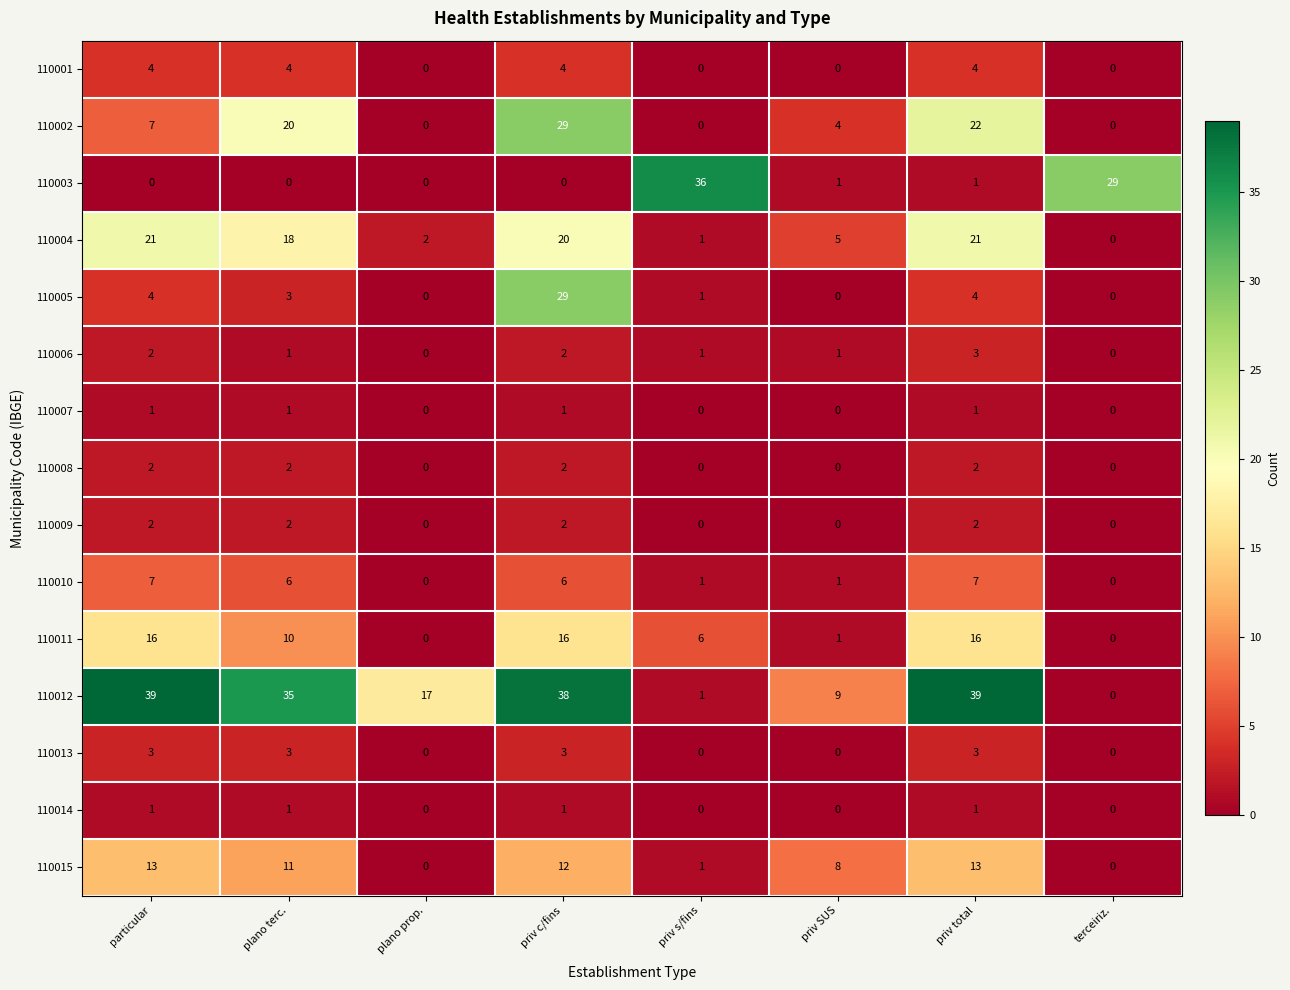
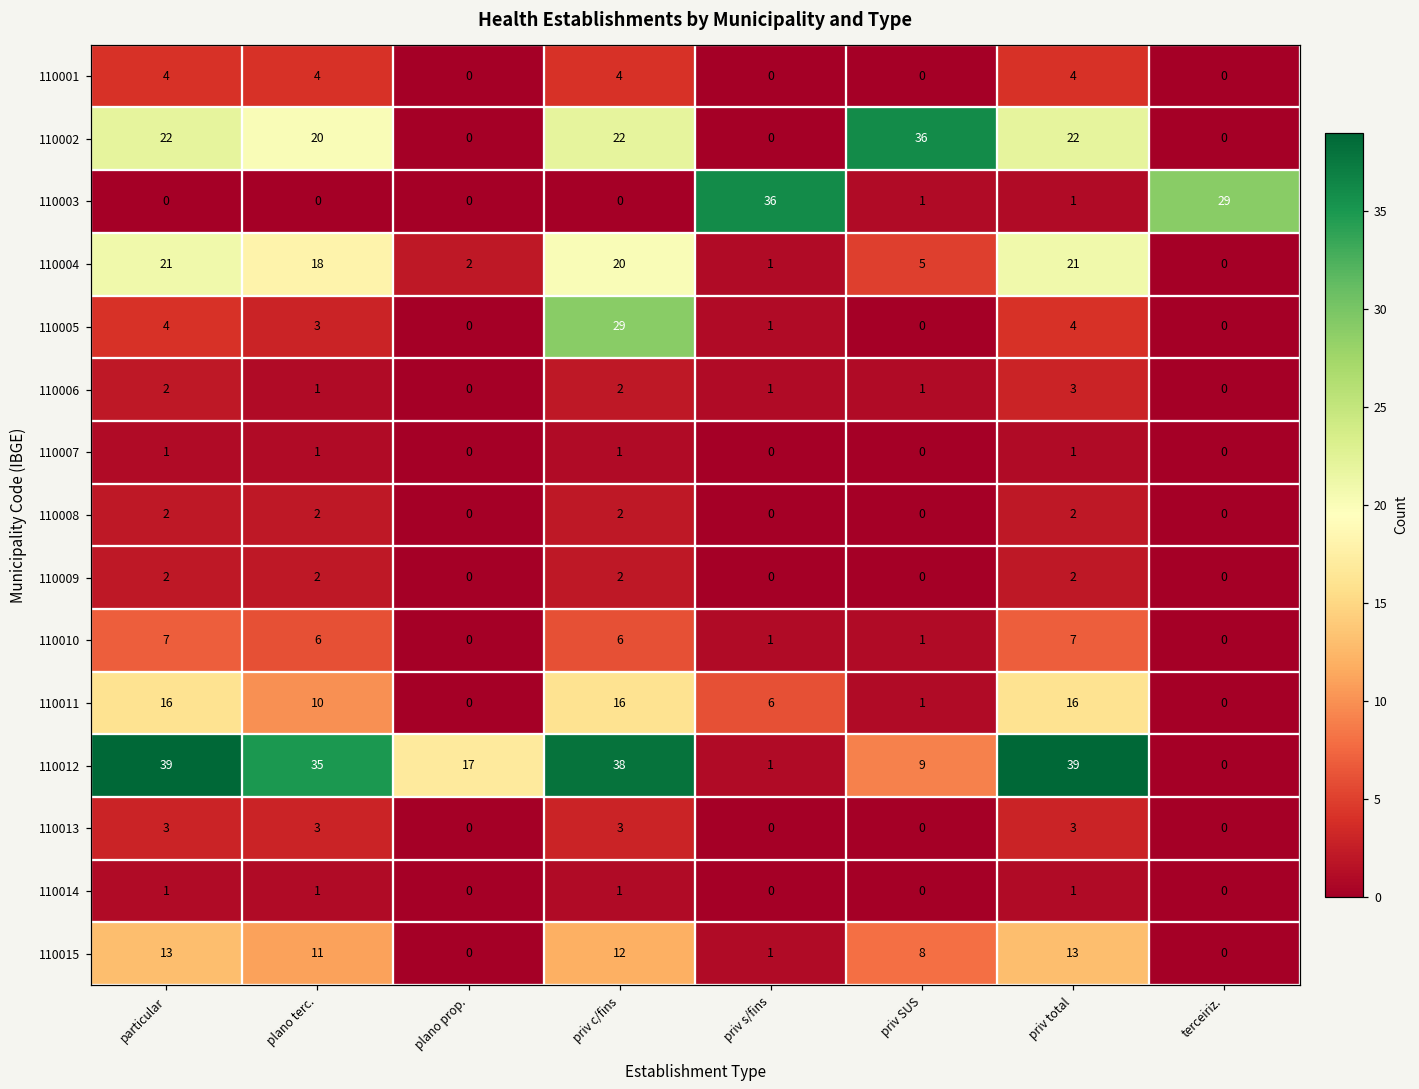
110002, particular: 7 -> 22
110002, priv c/fins: 29 -> 22
110002, priv SUS: 4 -> 36
